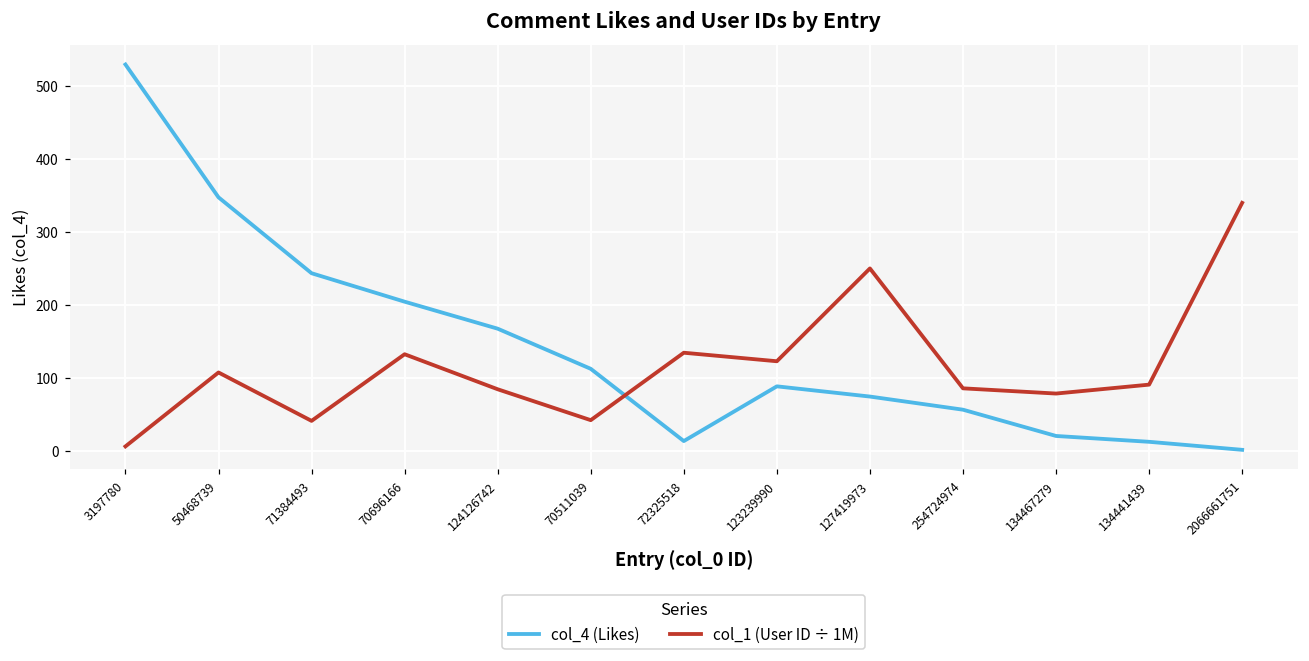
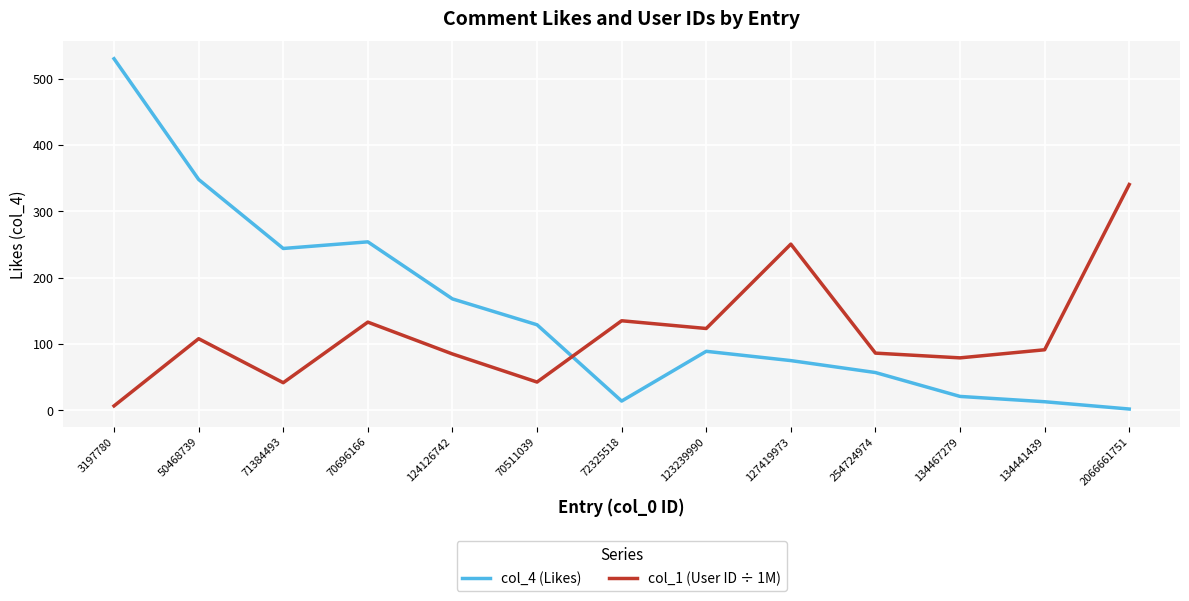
col_4 (Likes), 70696166: 210 -> 250
col_4 (Likes), 70511039: 110 -> 130
